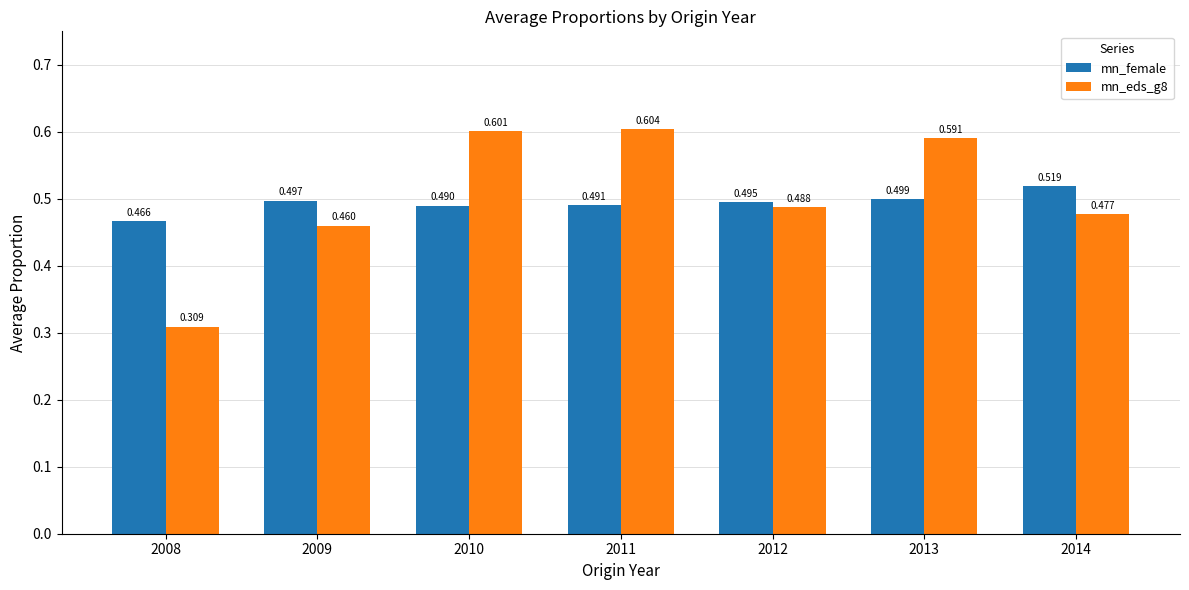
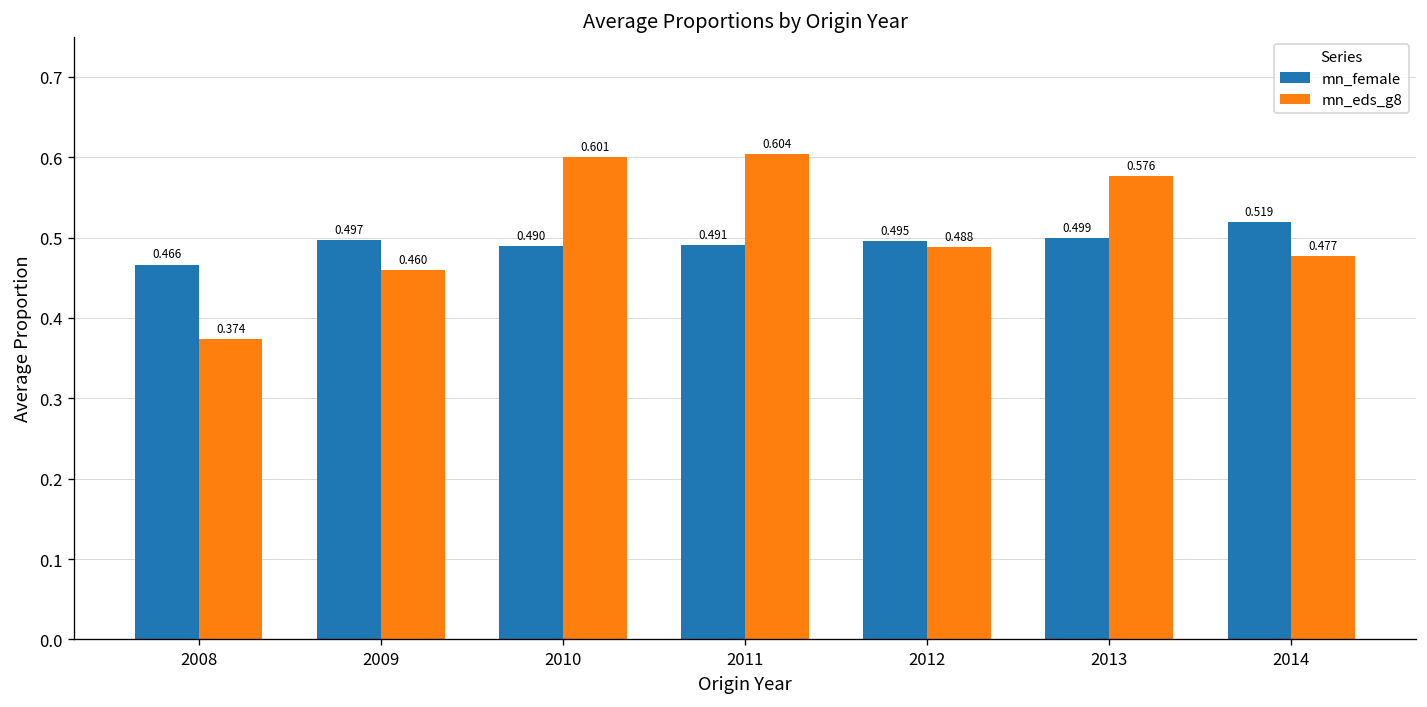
mn_eds_g8, 2008: 0.309 -> 0.374
mn_eds_g8, 2013: 0.591 -> 0.576
